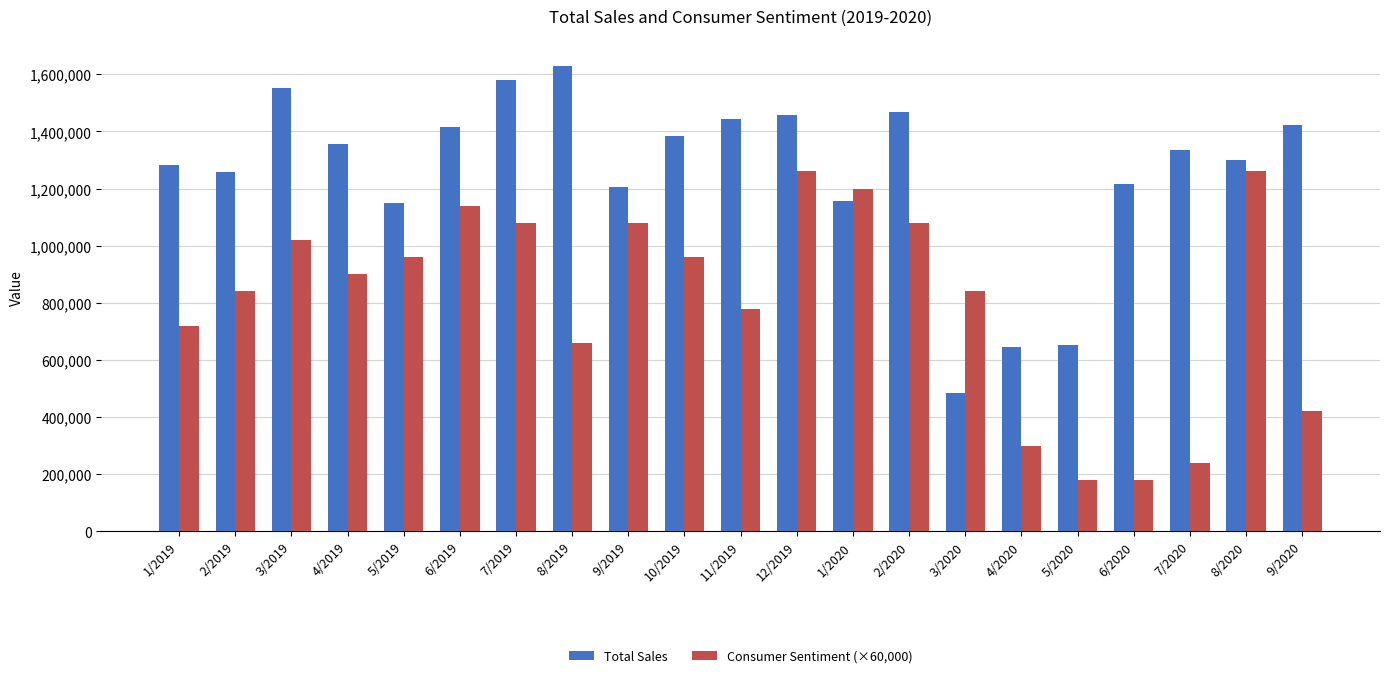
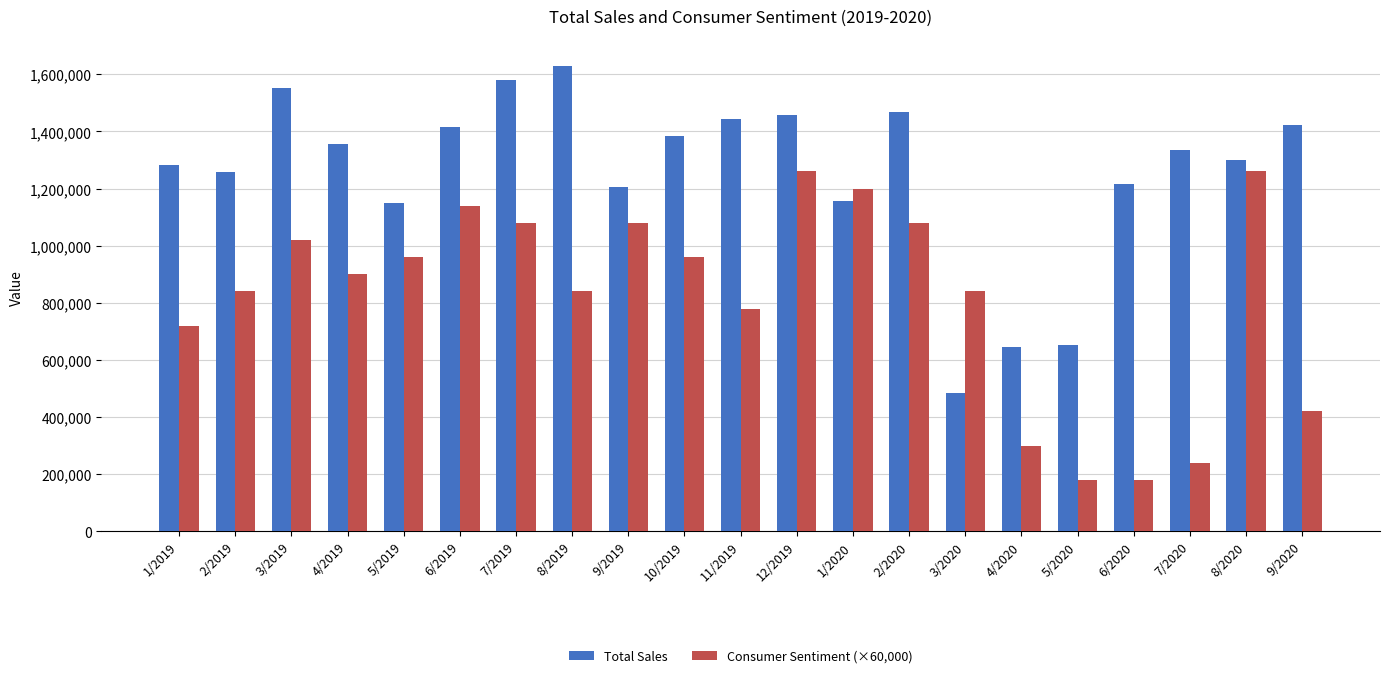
Consumer Sentiment (×60,000), 8/2019: 660,000 -> 840,000
